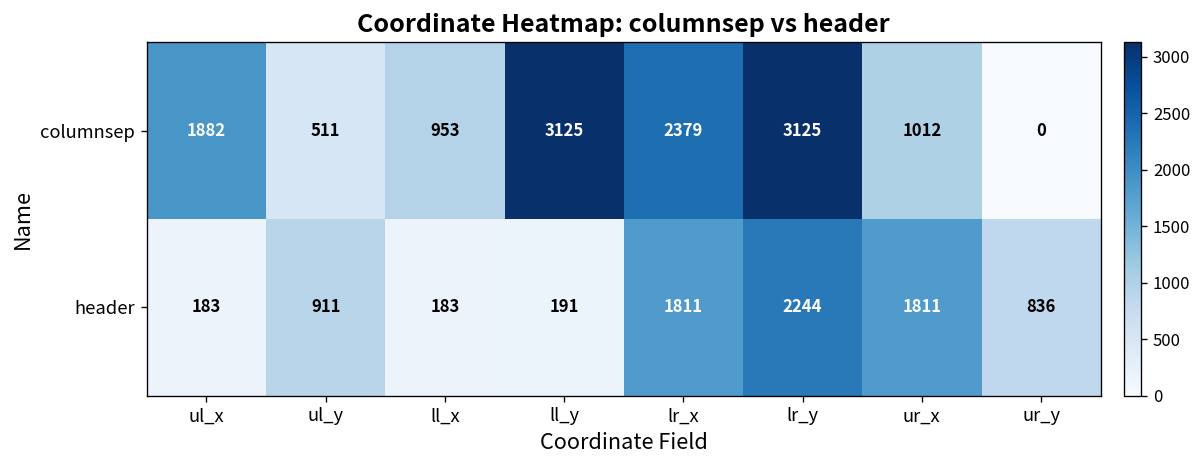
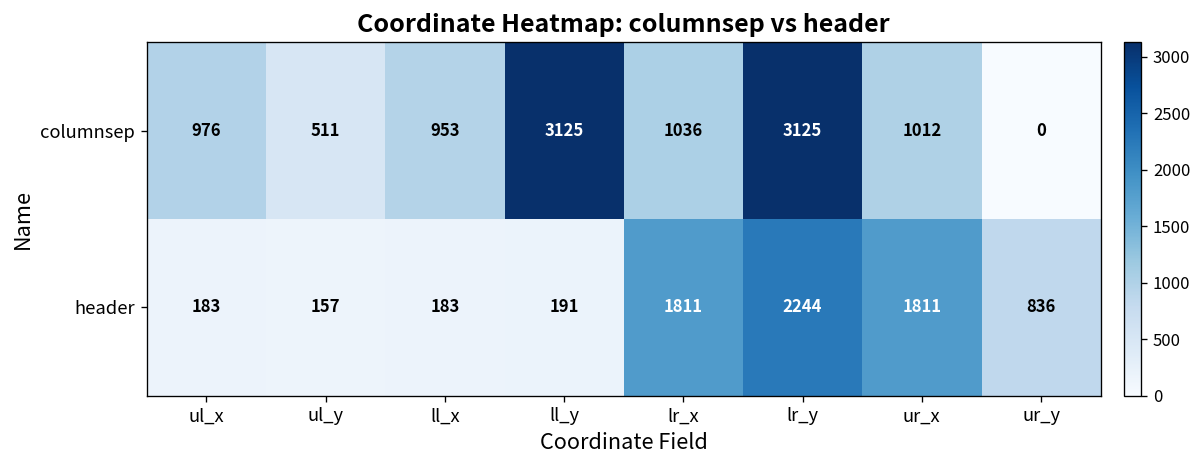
columnsep, ul_x: 1882 -> 976
columnsep, lr_x: 2379 -> 1036
header, ul_y: 911 -> 157
